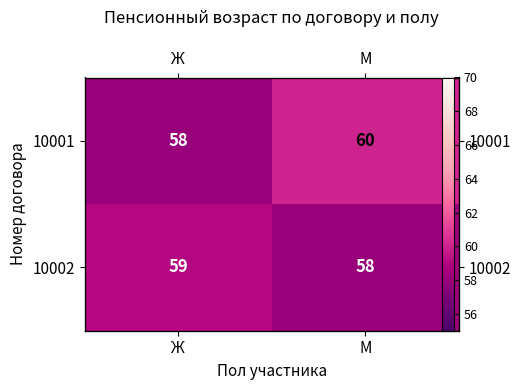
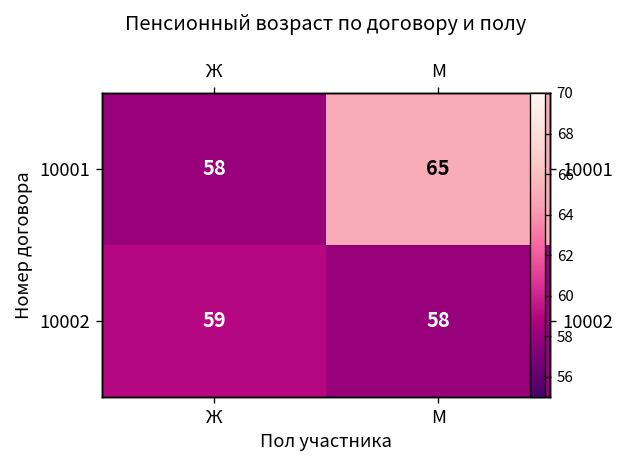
10001, М: 60 -> 65
